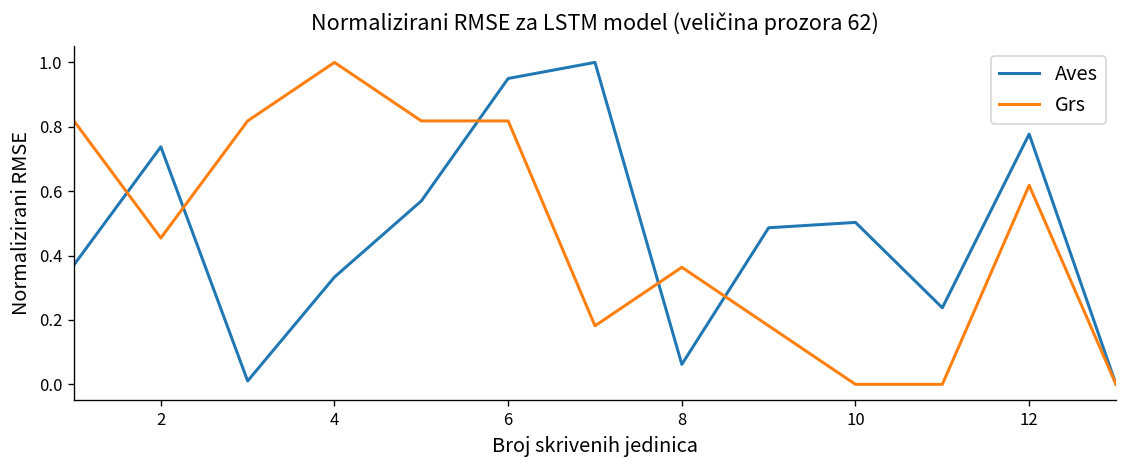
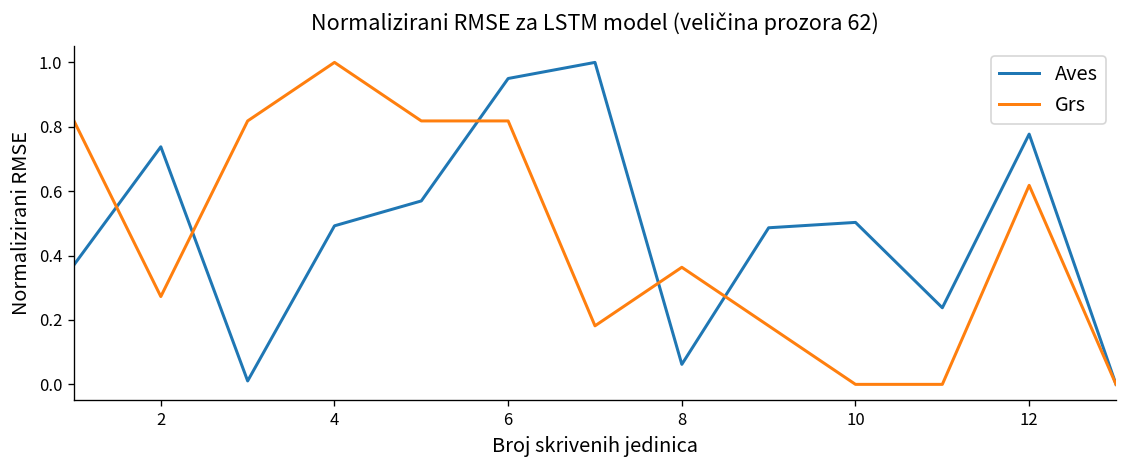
Grs, 2: 0.45 -> 0.27
Aves, 4: 0.33 -> 0.49
